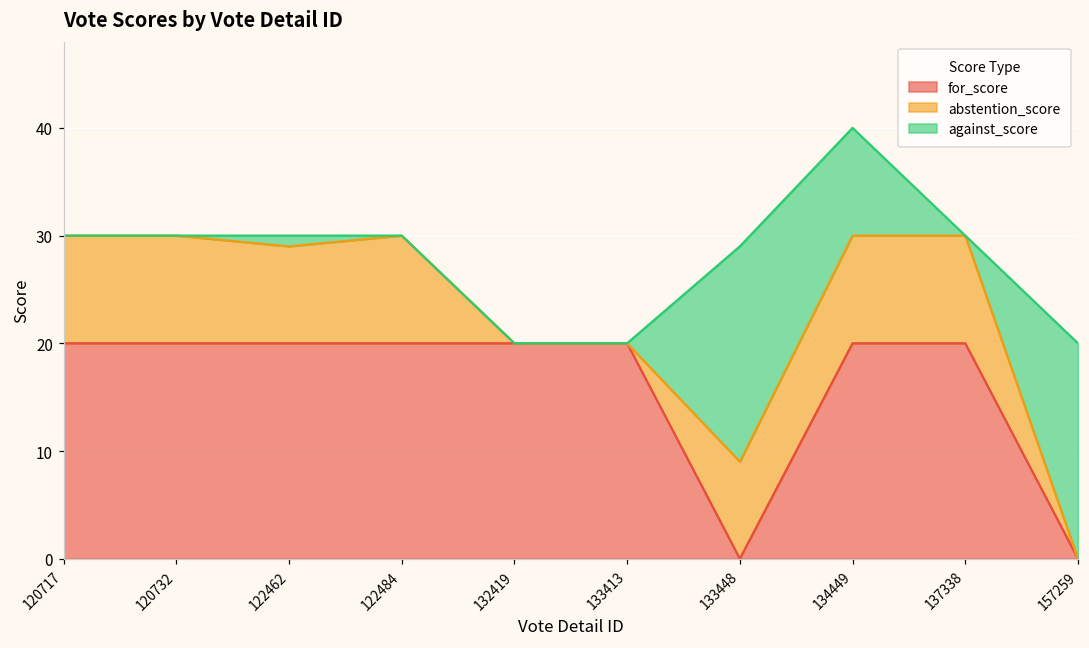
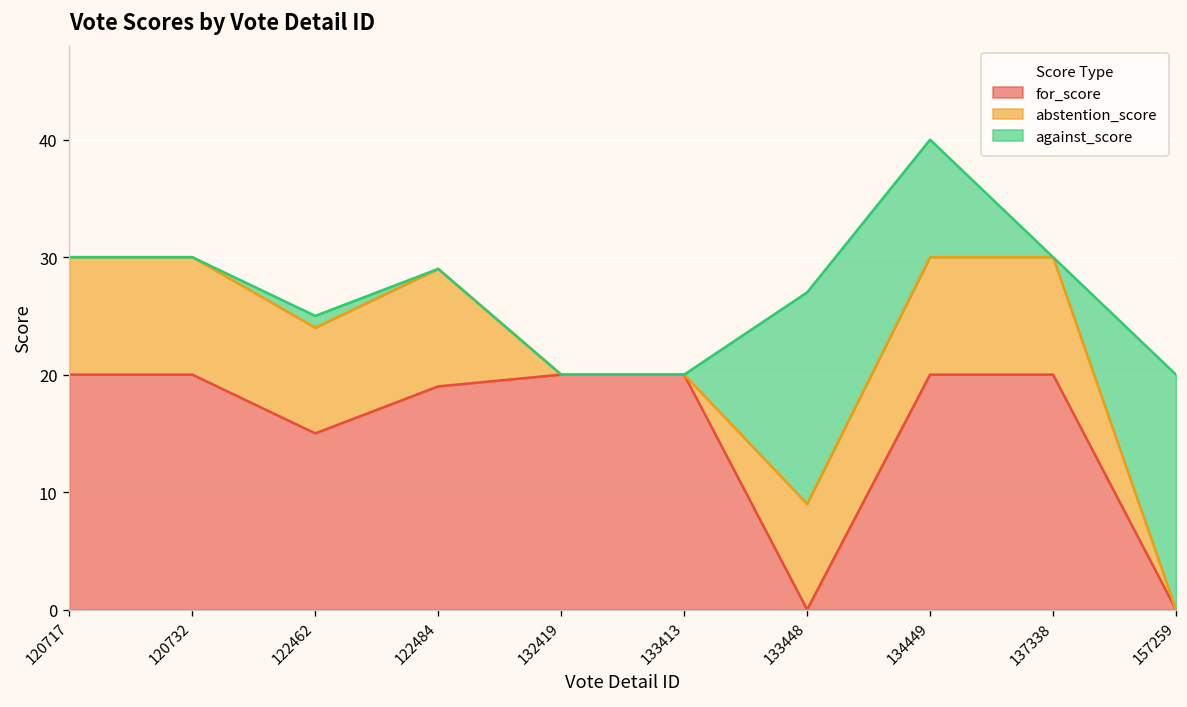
for_score, 122462: 20 -> 15
for_score, 122484: 20 -> 19
against_score, 133448: 20 -> 18
